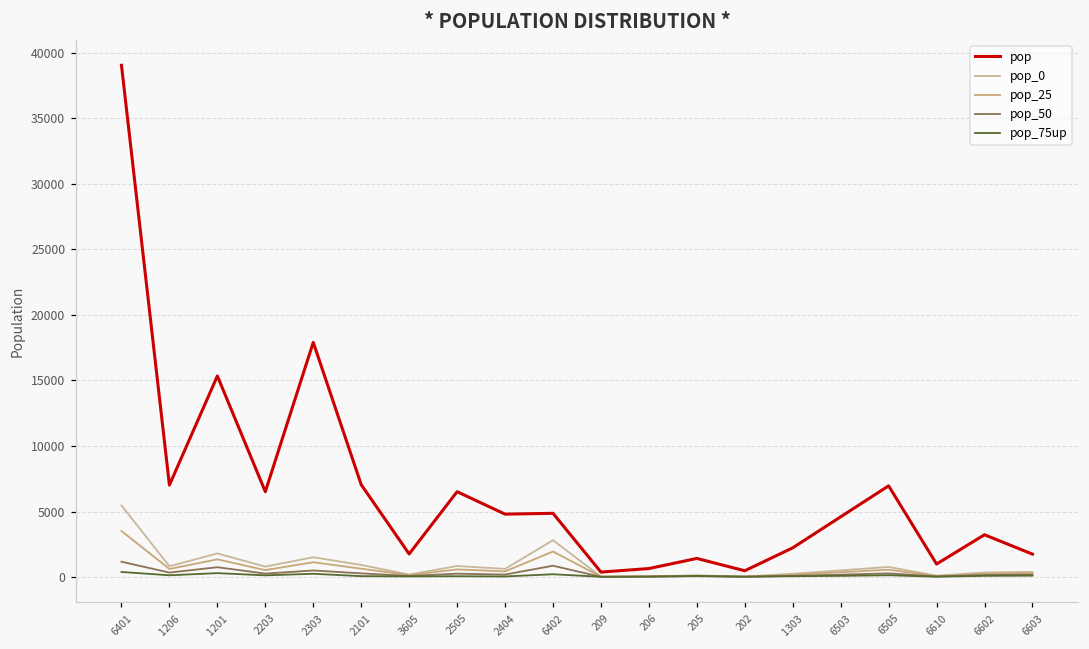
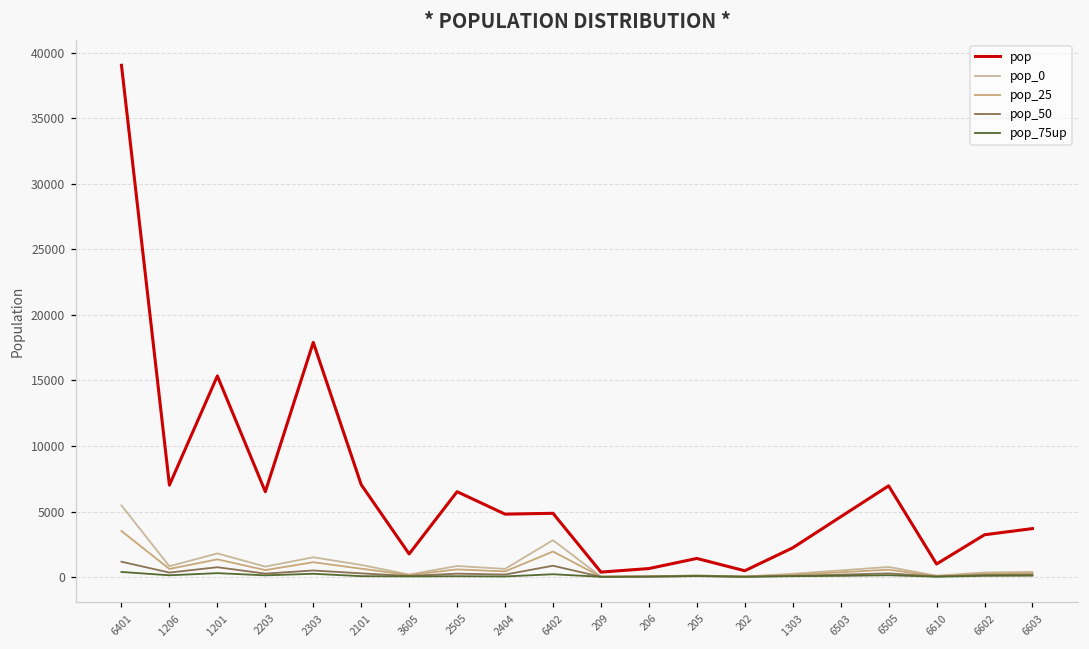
pop, 6603: 1800 -> 3700
